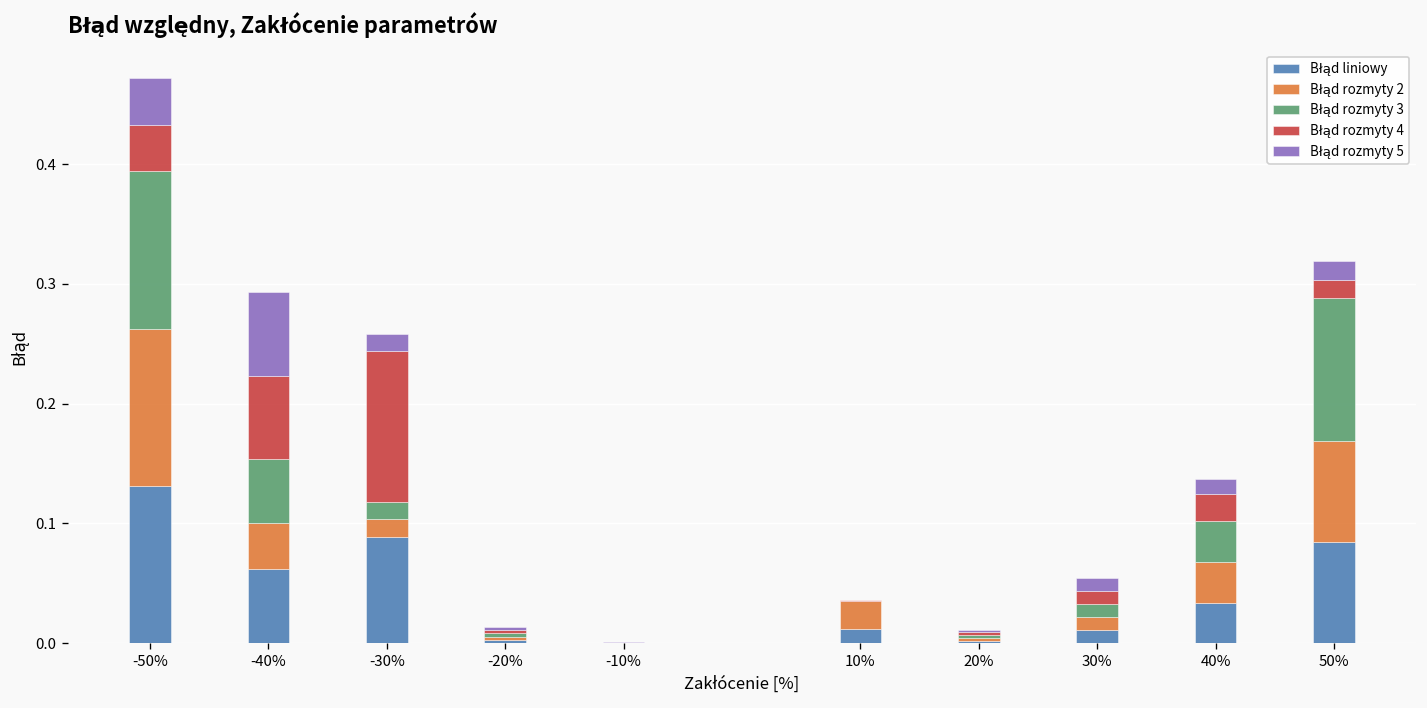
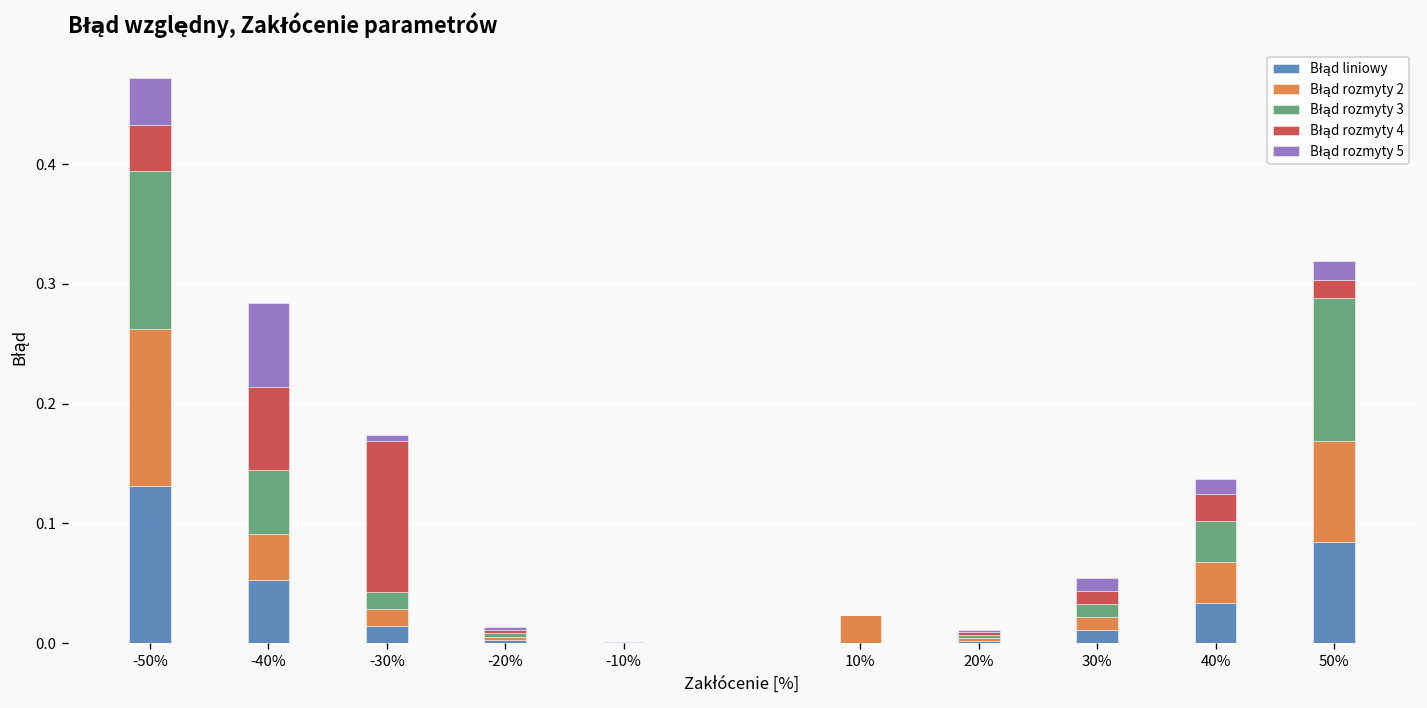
Błąd liniowy, -40%: 0.06 -> 0.05
Błąd liniowy, -30%: 0.09 -> 0.01
Błąd rozmyty 5, -30%: 0.01 -> 0.00
Błąd liniowy, 10%: 0.01 -> 0.00
